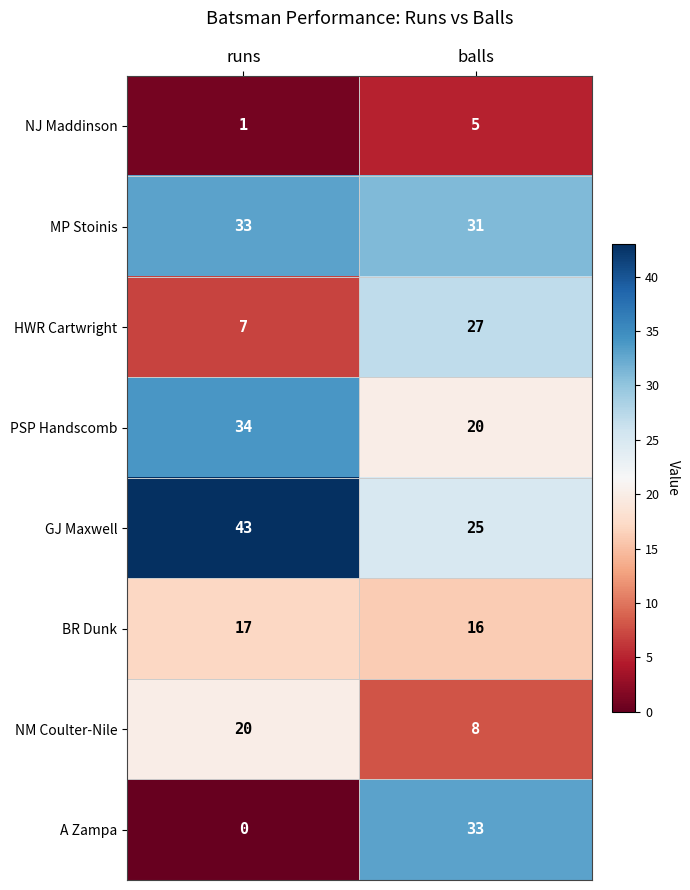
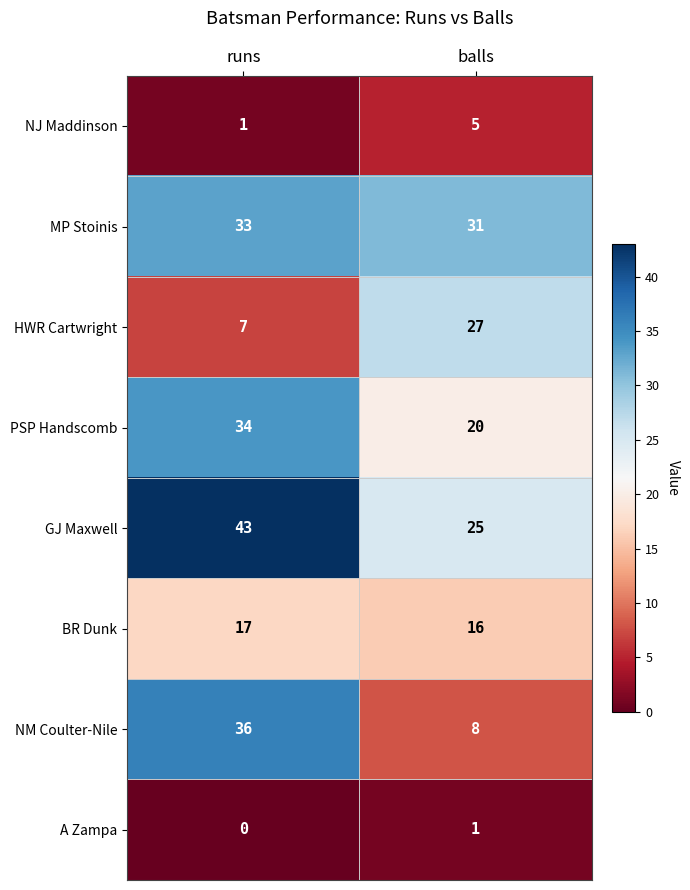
NM Coulter-Nile, runs: 20 -> 36
A Zampa, balls: 33 -> 1
